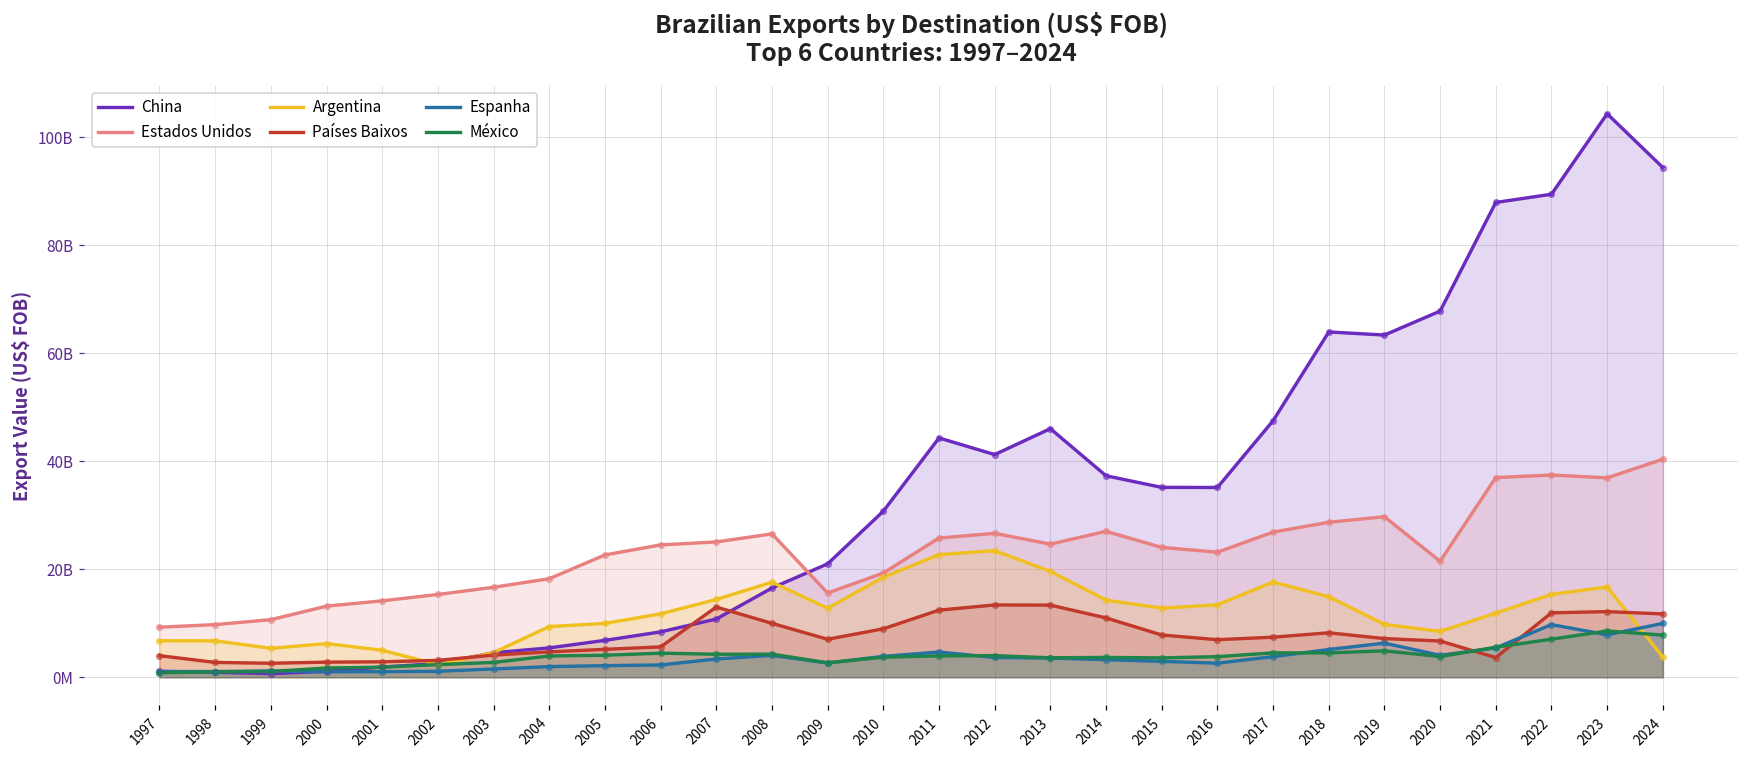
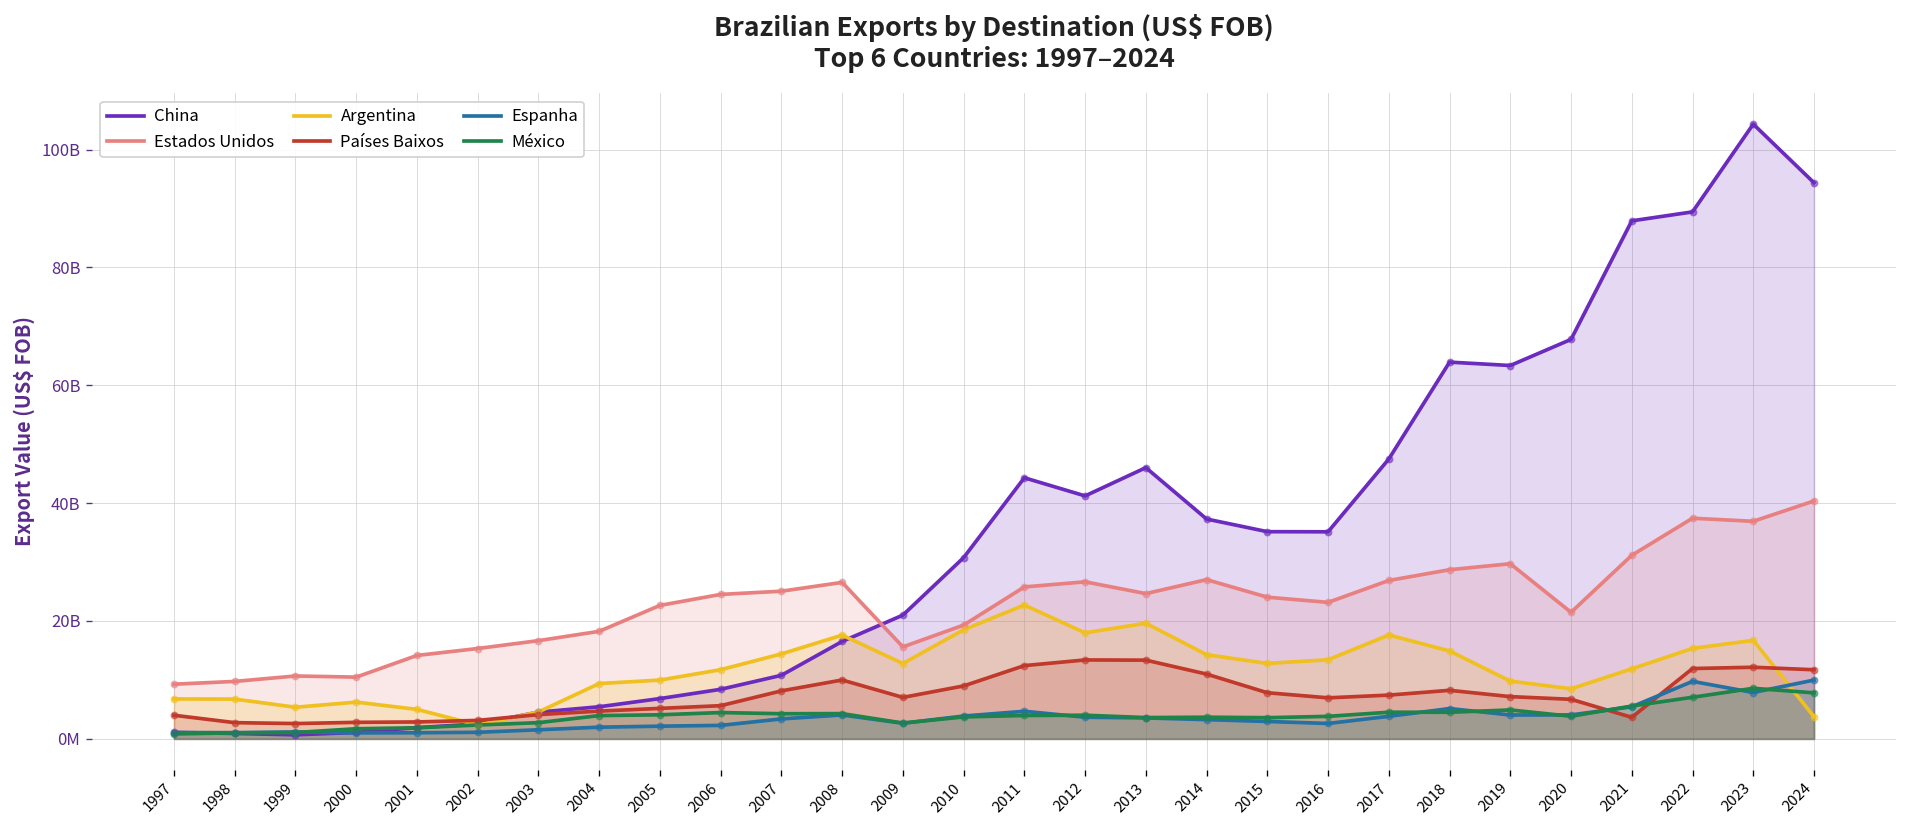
Estados Unidos, 2000: 13000000000 -> 10000000000
Países Baixos, 2007: 13000000000 -> 8000000000
Argentina, 2012: 23000000000 -> 18000000000
Espanha, 2019: 6000000000 -> 4000000000
Estados Unidos, 2021: 37000000000 -> 31000000000
